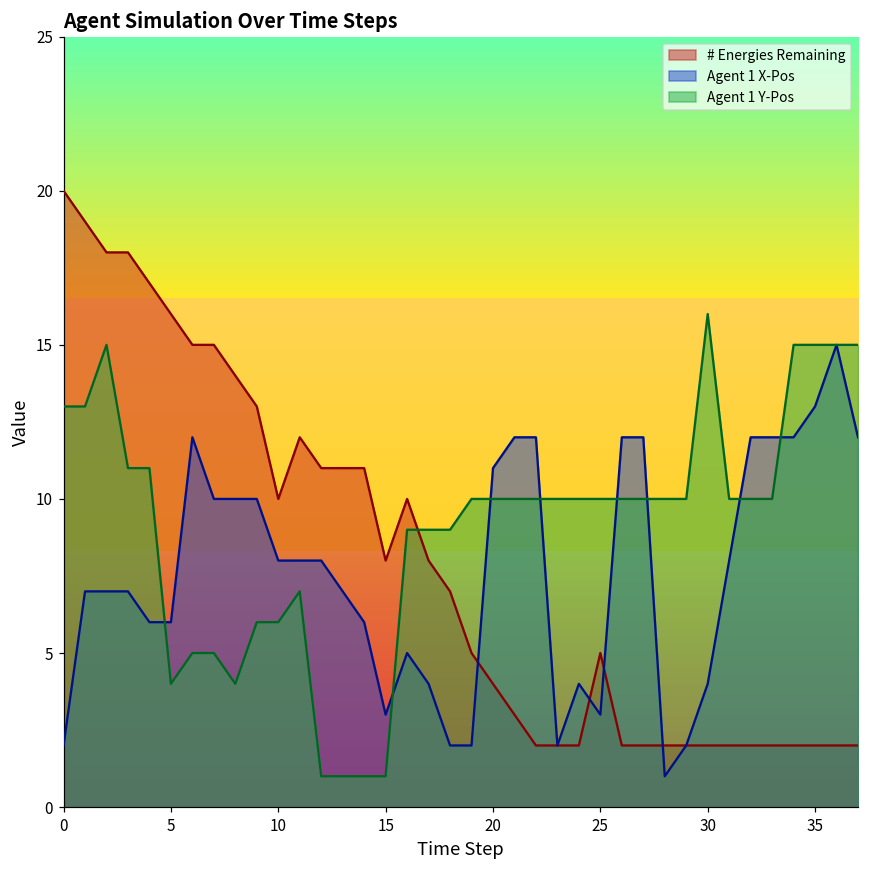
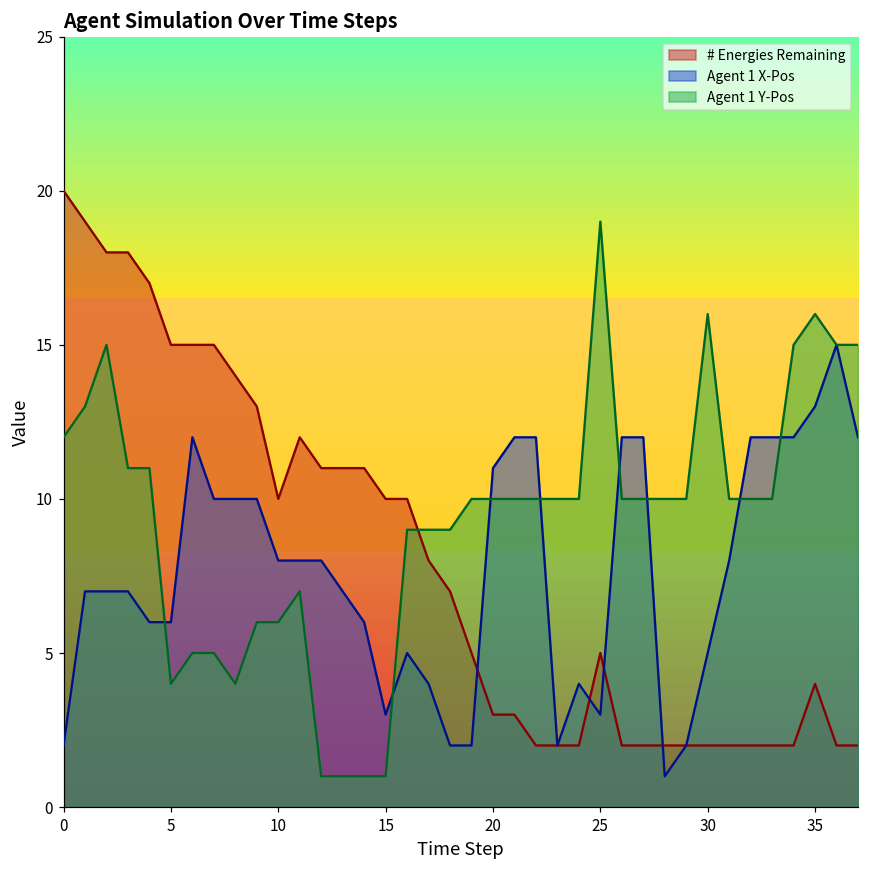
Agent 1 Y-Pos, 0: 13 -> 12
# Energies Remaining, 5: 16 -> 15
# Energies Remaining, 15: 8 -> 10
# Energies Remaining, 20: 4 -> 3
Agent 1 Y-Pos, 25: 10 -> 19
Agent 1 X-Pos, 30: 4 -> 5
# Energies Remaining, 35: 2 -> 4
Agent 1 Y-Pos, 35: 15 -> 16
